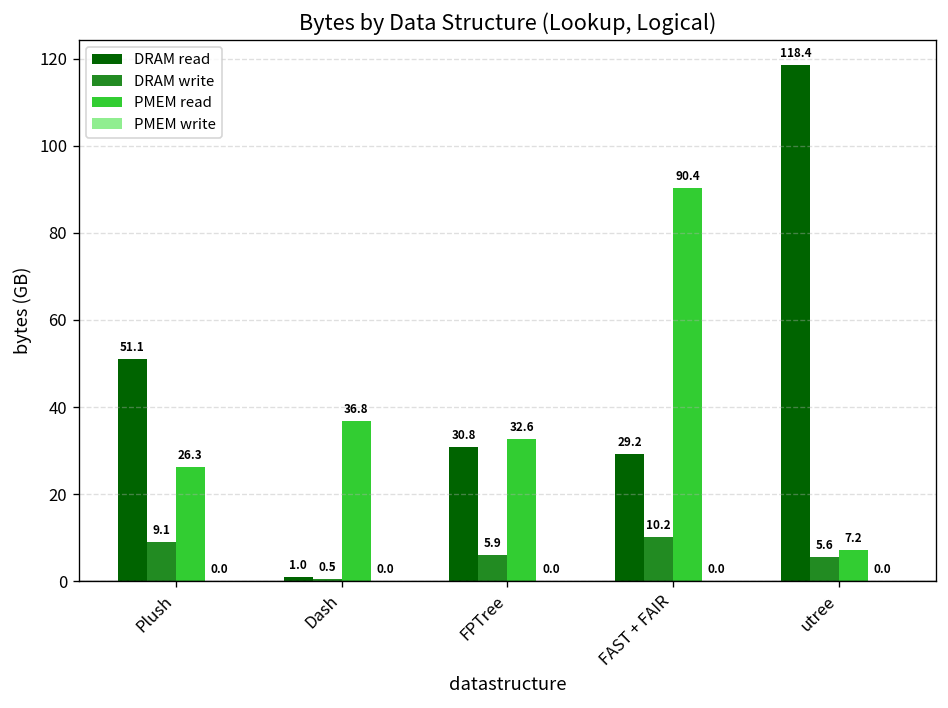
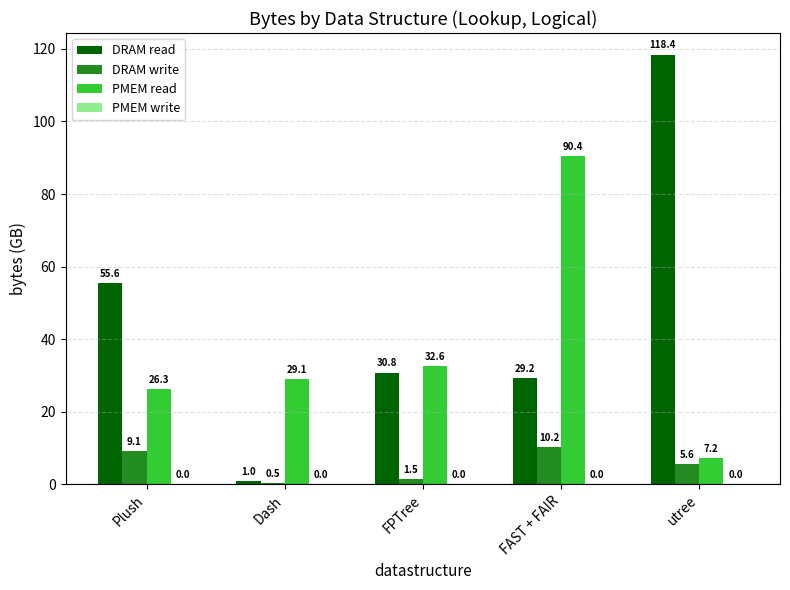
DRAM read, Plush: 51.1 -> 55.6
PMEM read, Dash: 36.8 -> 29.1
DRAM write, FPTree: 5.9 -> 1.5
